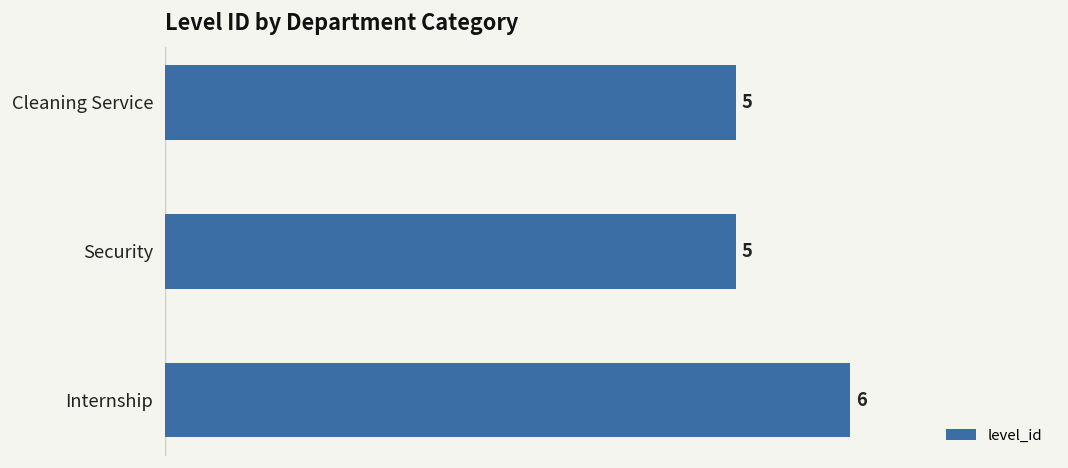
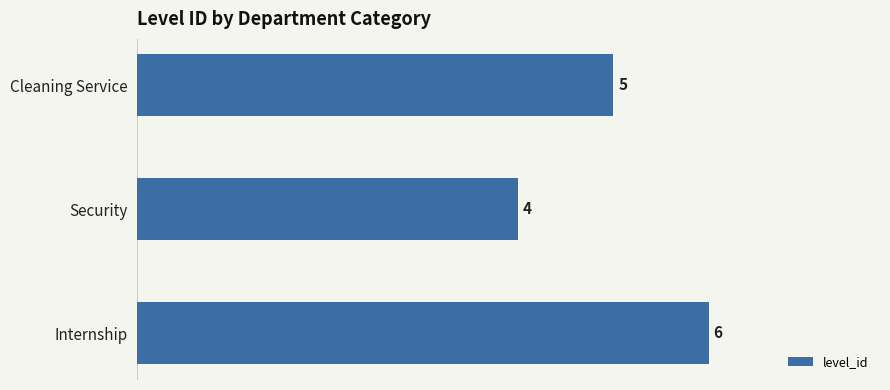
Security: 5 -> 4
